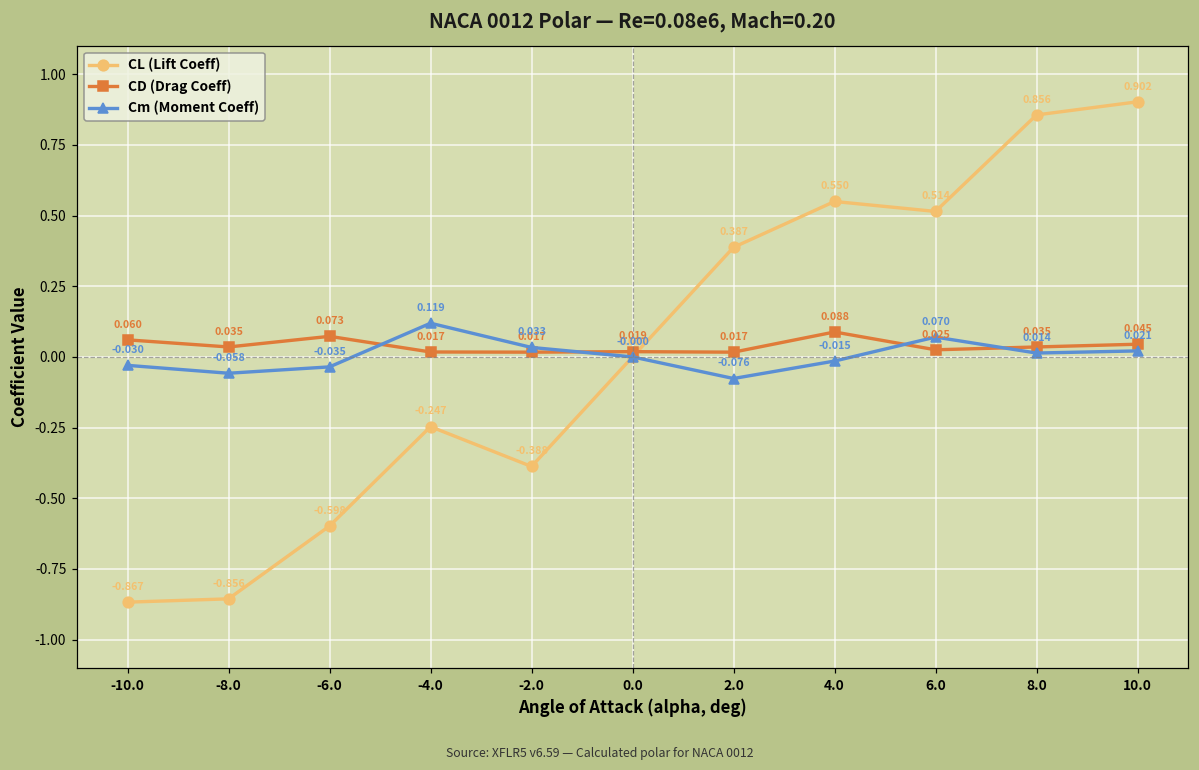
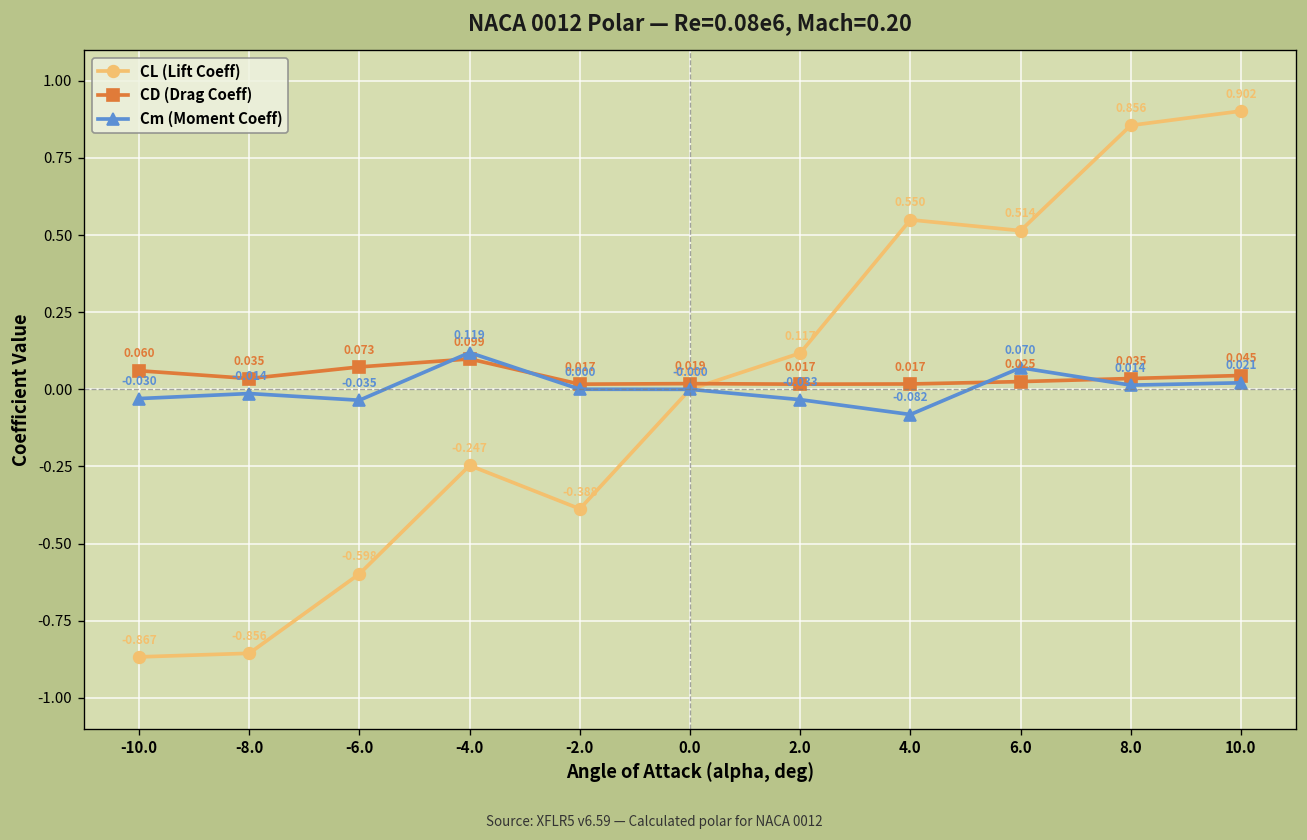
Cm (Moment Coeff), -8.0: -0.058 -> -0.014
CD (Drag Coeff), -4.0: 0.017 -> 0.099
Cm (Moment Coeff), -2.0: 0.033 -> 0.000
CL (Lift Coeff), 2.0: 0.387 -> 0.117
Cm (Moment Coeff), 2.0: -0.076 -> -0.033
CD (Drag Coeff), 4.0: 0.088 -> 0.017
Cm (Moment Coeff), 4.0: -0.015 -> -0.082
